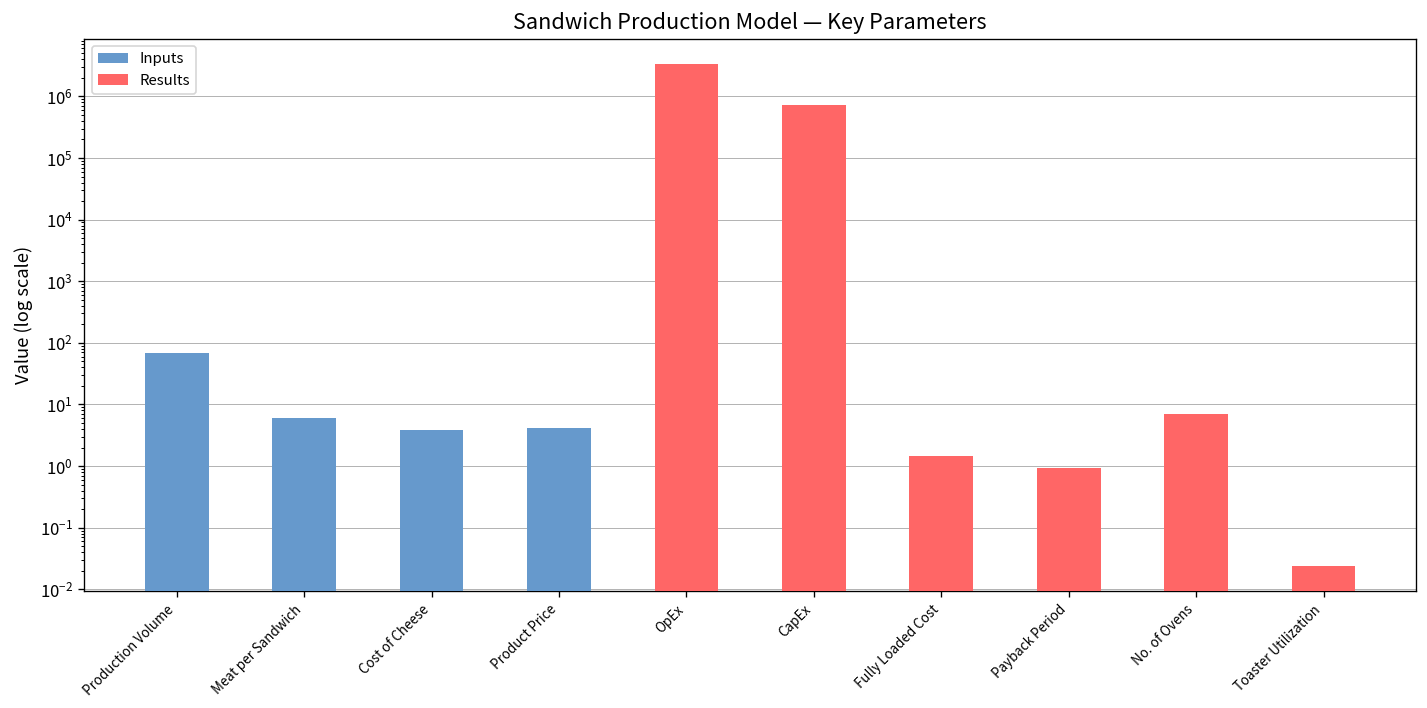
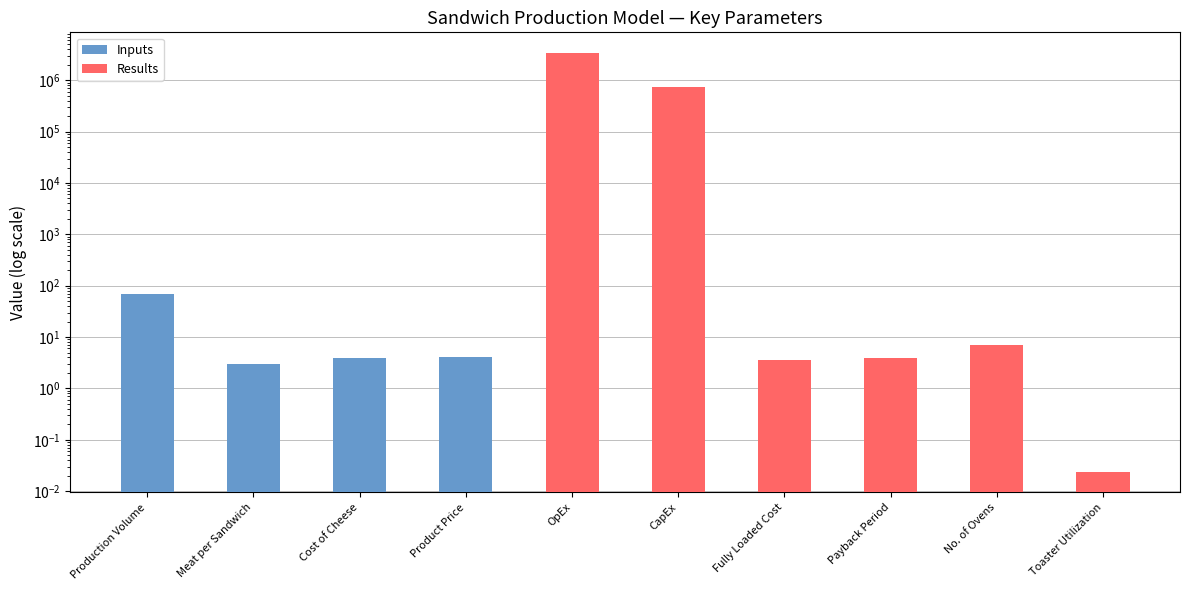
Inputs, Meat per Sandwich: 6 -> 3
Results, Fully Loaded Cost: 1.5 -> 4
Results, Payback Period: 0.9 -> 4
